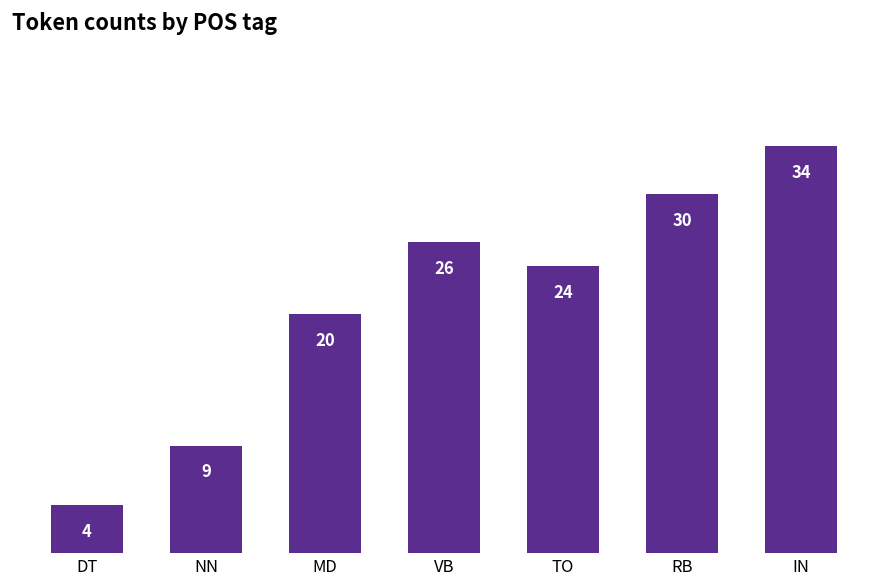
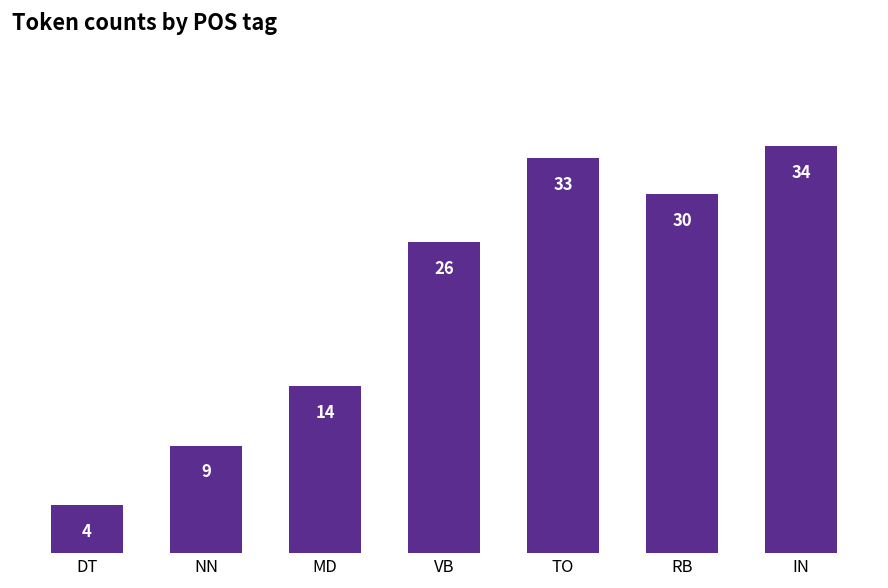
MD: 20 -> 14
TO: 24 -> 33
